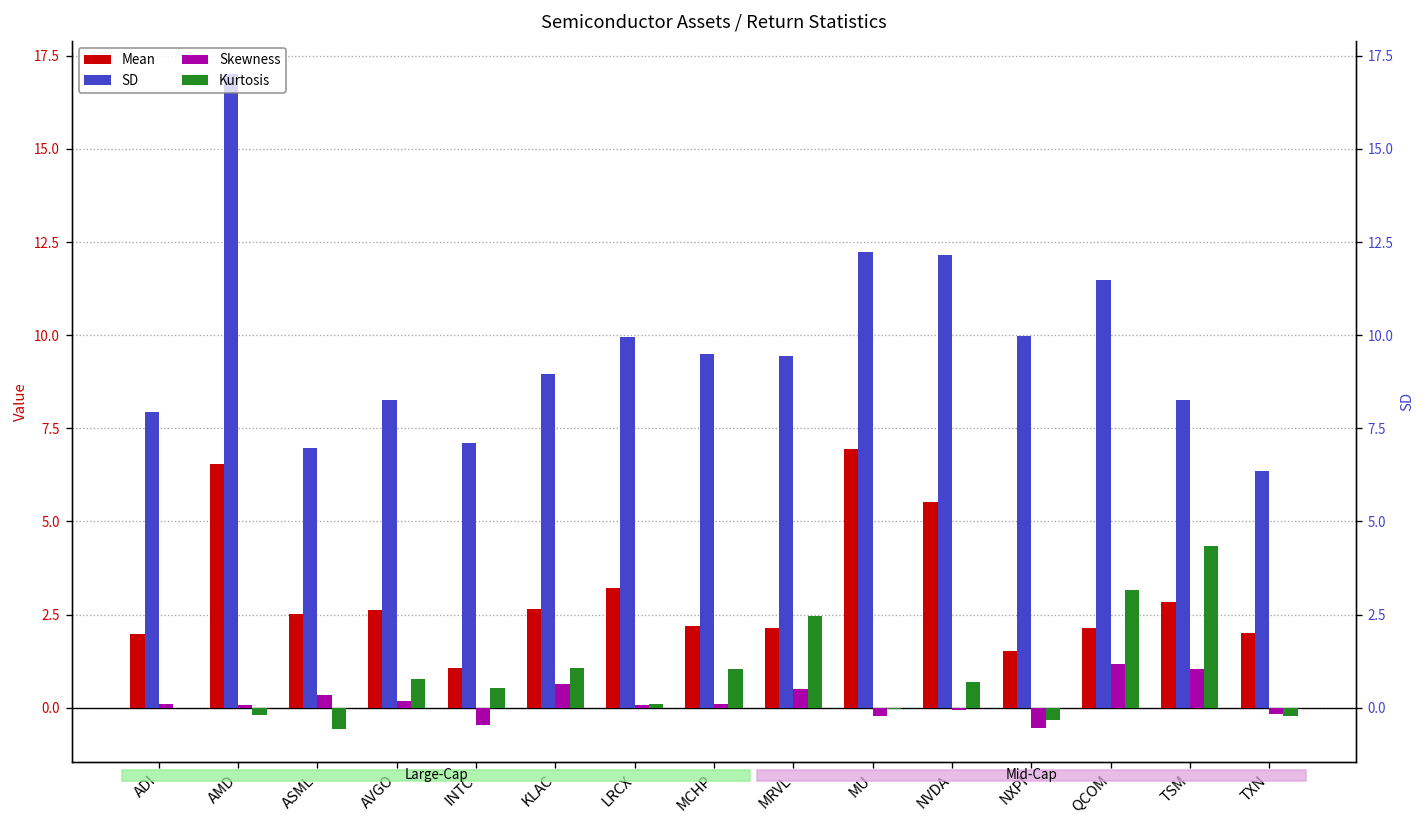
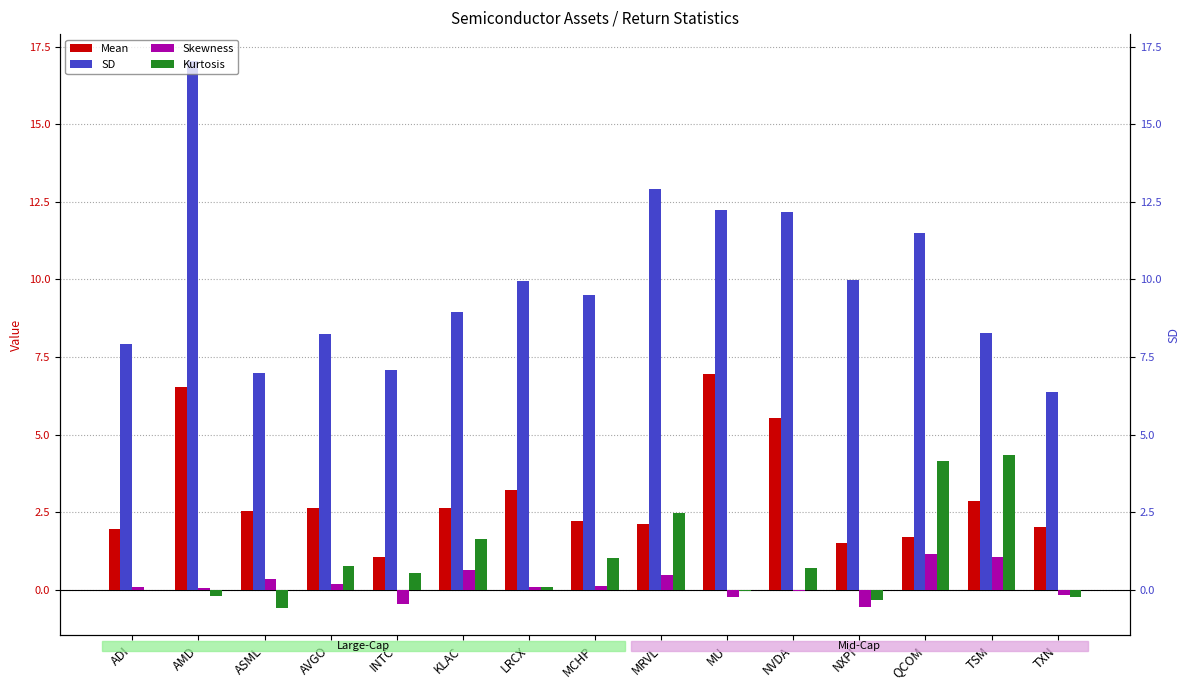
Kurtosis, KLAC: 1.1 -> 1.6
SD, MRVL: 9.4 -> 12.9
Mean, QCOM: 2.2 -> 1.7
Kurtosis, QCOM: 3.2 -> 4.2
